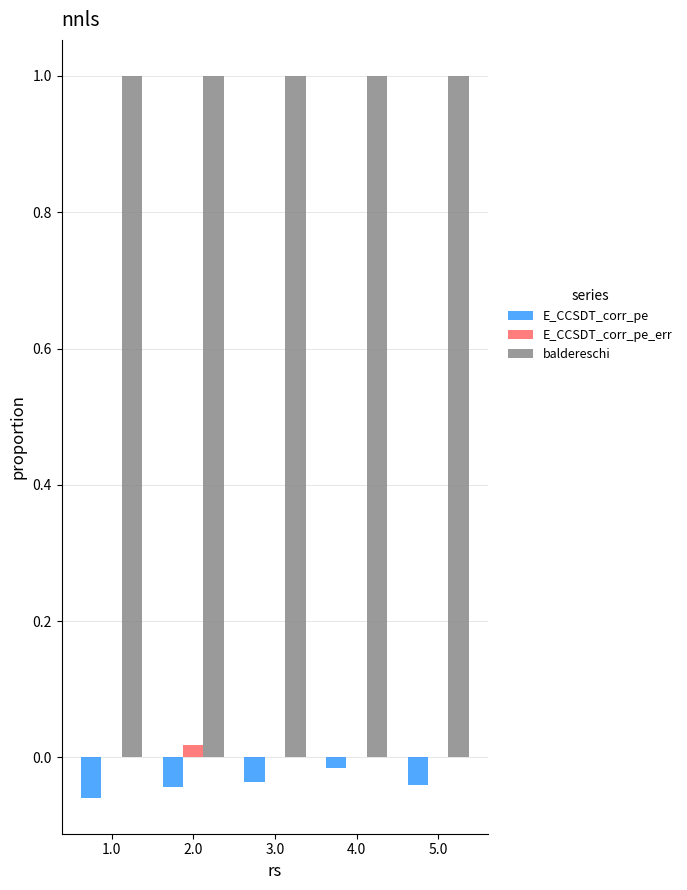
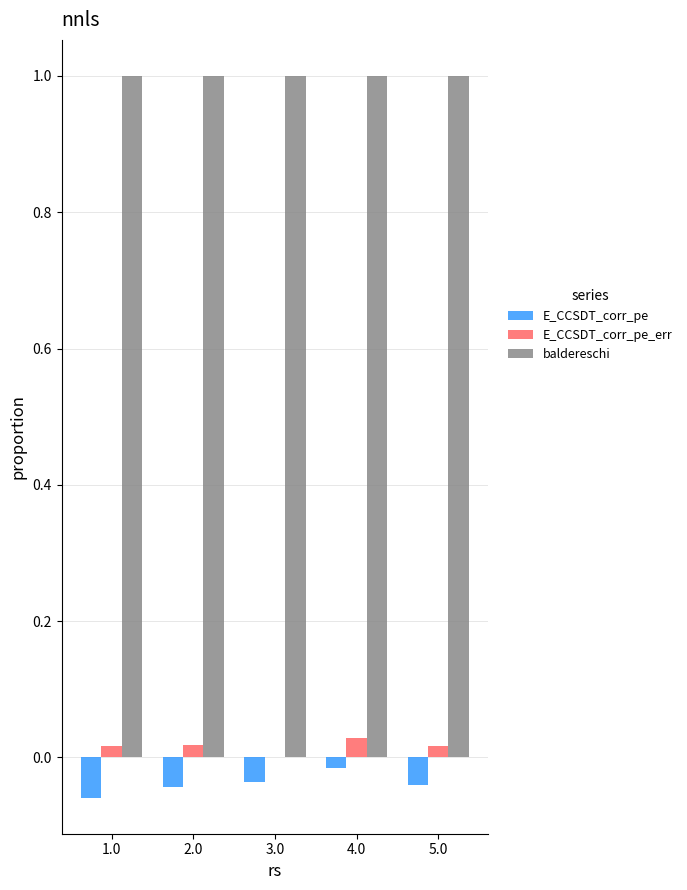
E_CCSDT_corr_pe_err, 1.0: 0.00 -> 0.02
E_CCSDT_corr_pe_err, 4.0: 0.00 -> 0.03
E_CCSDT_corr_pe_err, 5.0: 0.00 -> 0.02
